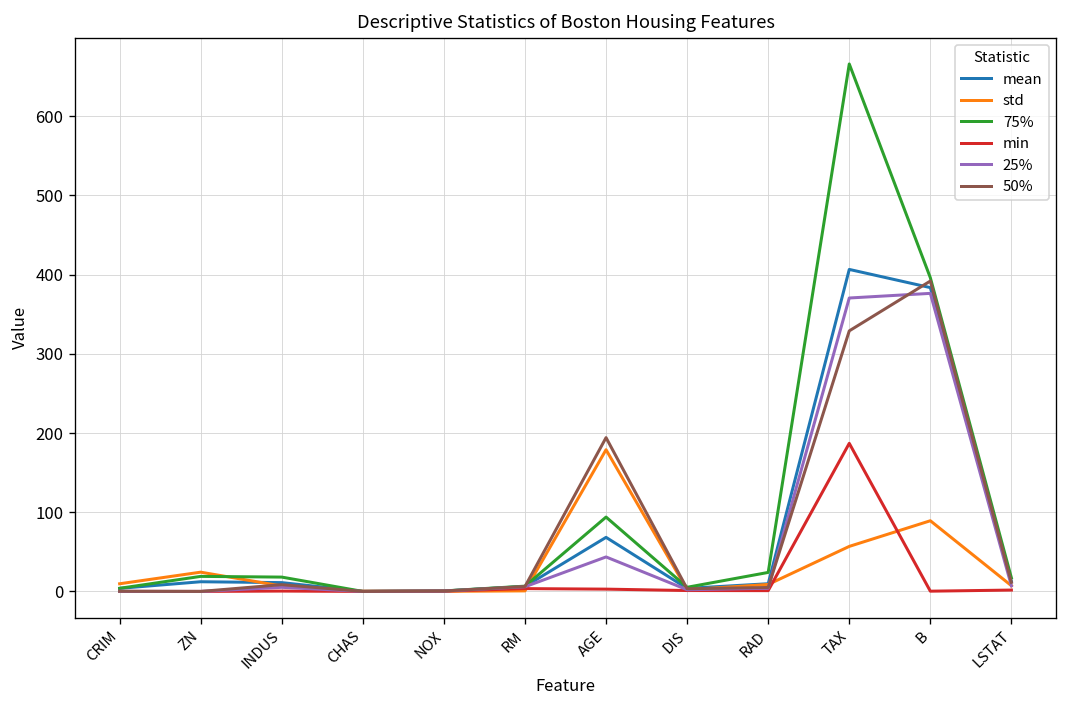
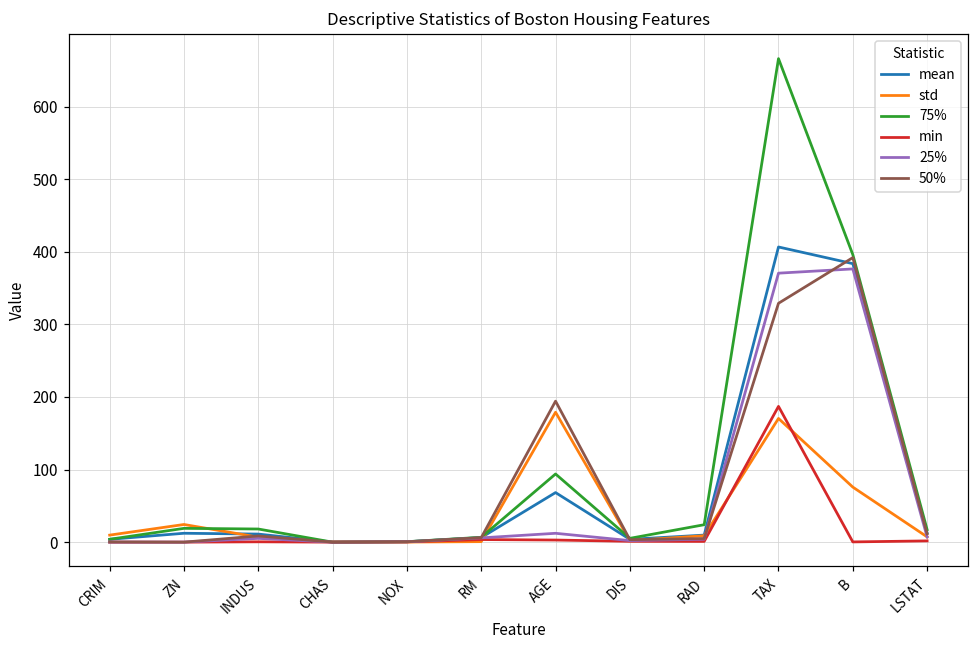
25%, AGE: 40 -> 10
std, TAX: 60 -> 170
std, B: 90 -> 80
